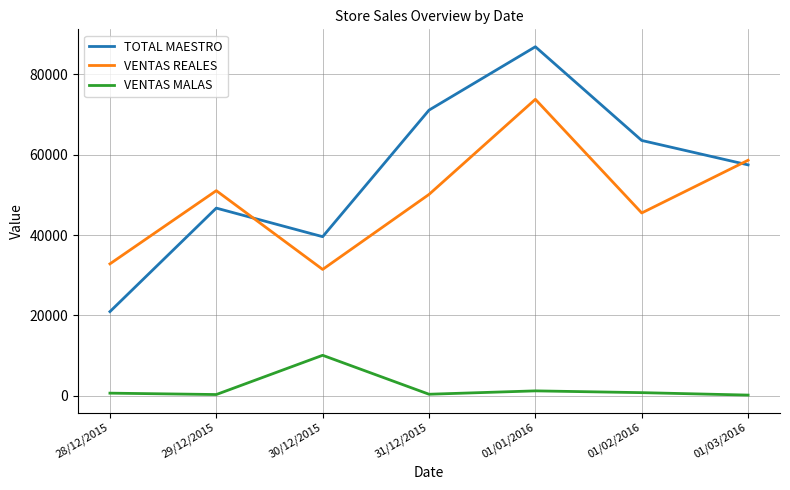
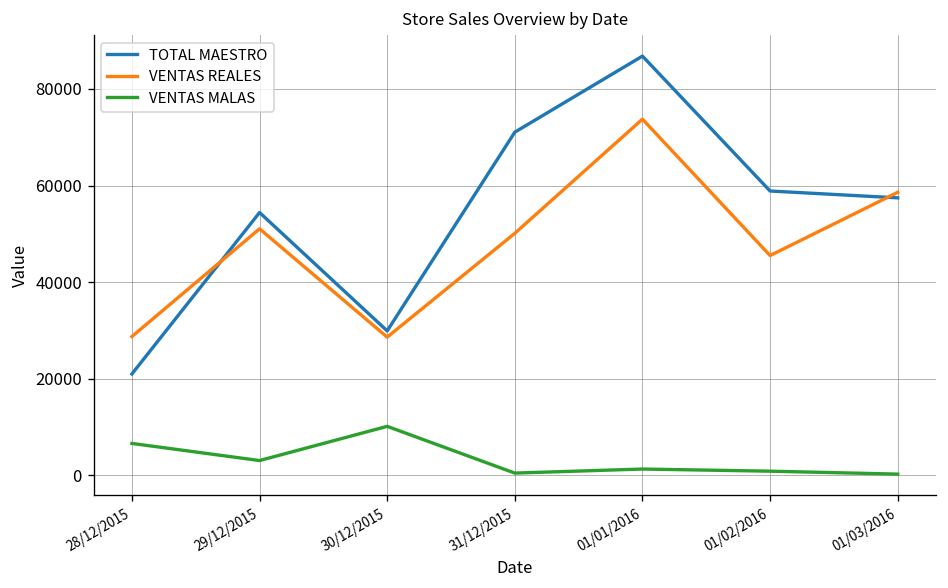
VENTAS REALES, 28/12/2015: 33000 -> 29000
VENTAS MALAS, 28/12/2015: 1000 -> 7000
TOTAL MAESTRO, 29/12/2015: 47000 -> 54000
VENTAS MALAS, 29/12/2015: 0 -> 3000
TOTAL MAESTRO, 30/12/2015: 40000 -> 30000
VENTAS REALES, 30/12/2015: 31000 -> 29000
TOTAL MAESTRO, 01/02/2016: 64000 -> 59000
